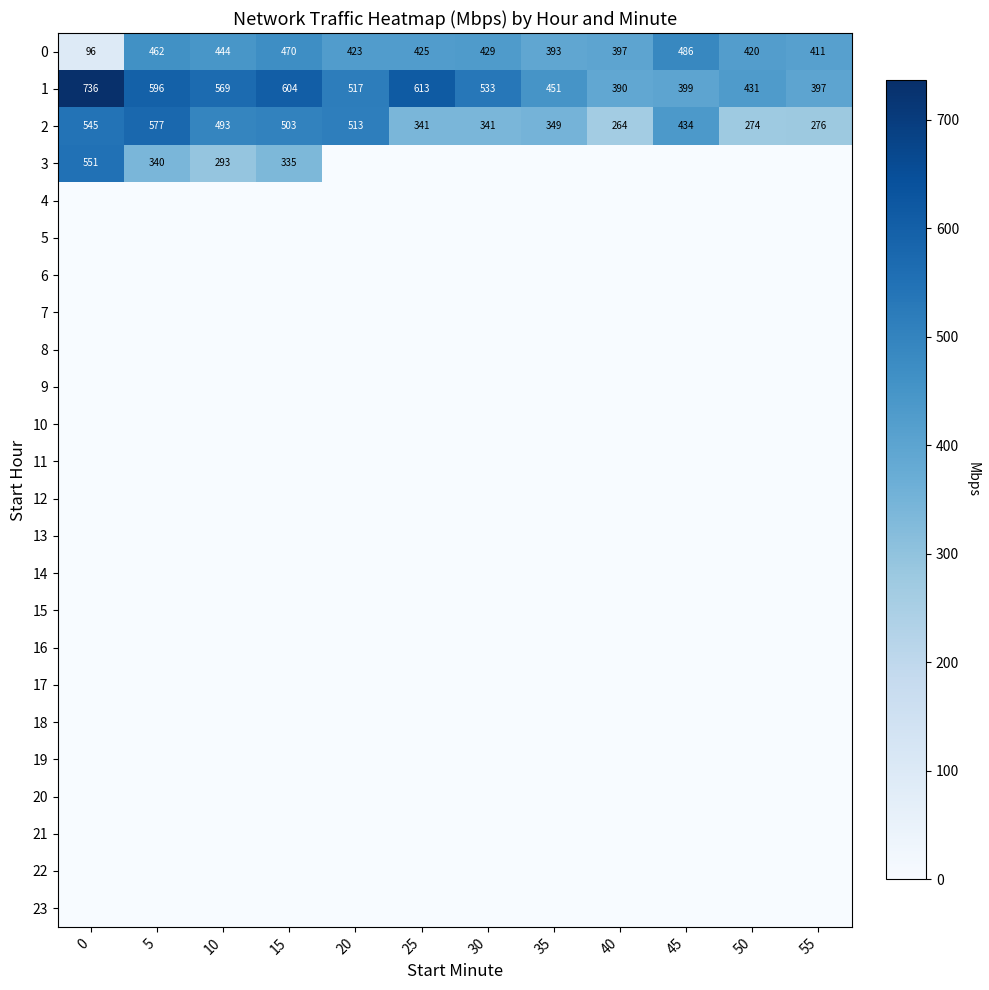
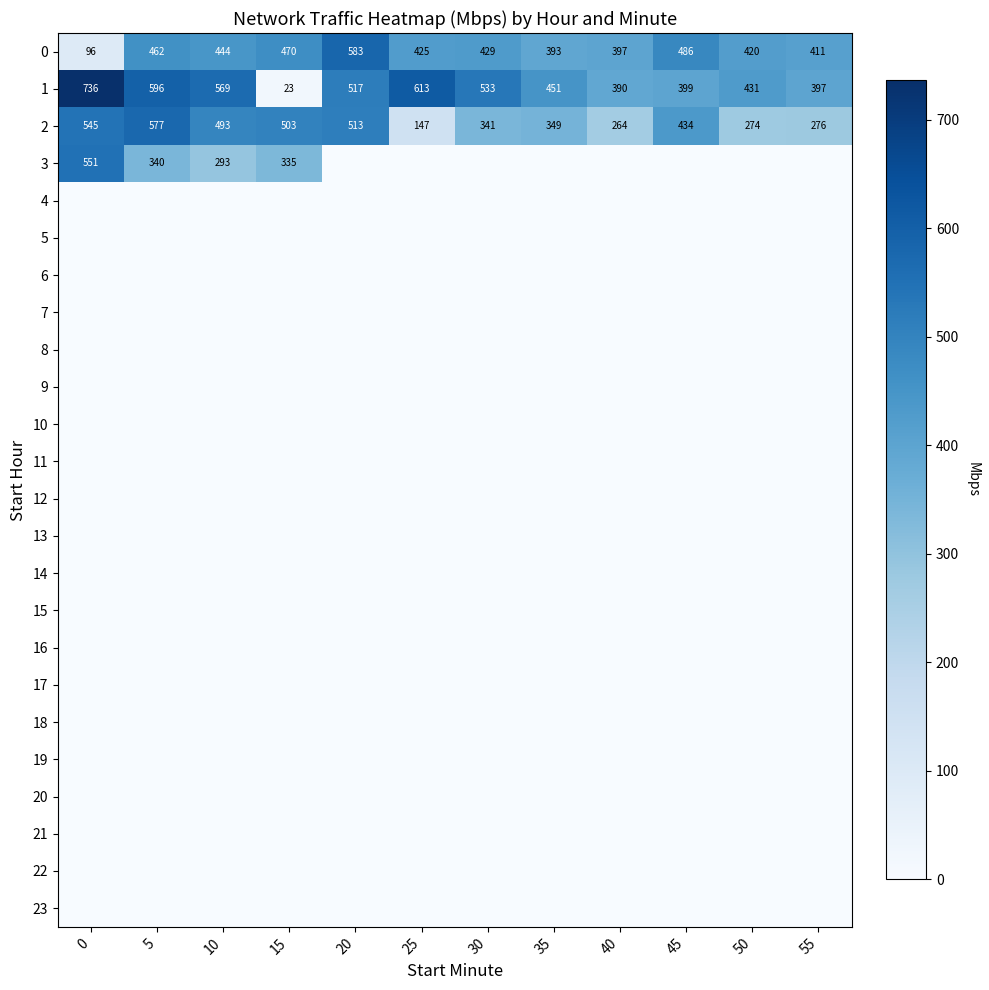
0, 20: 423 -> 583
1, 15: 604 -> 23
2, 25: 341 -> 147
